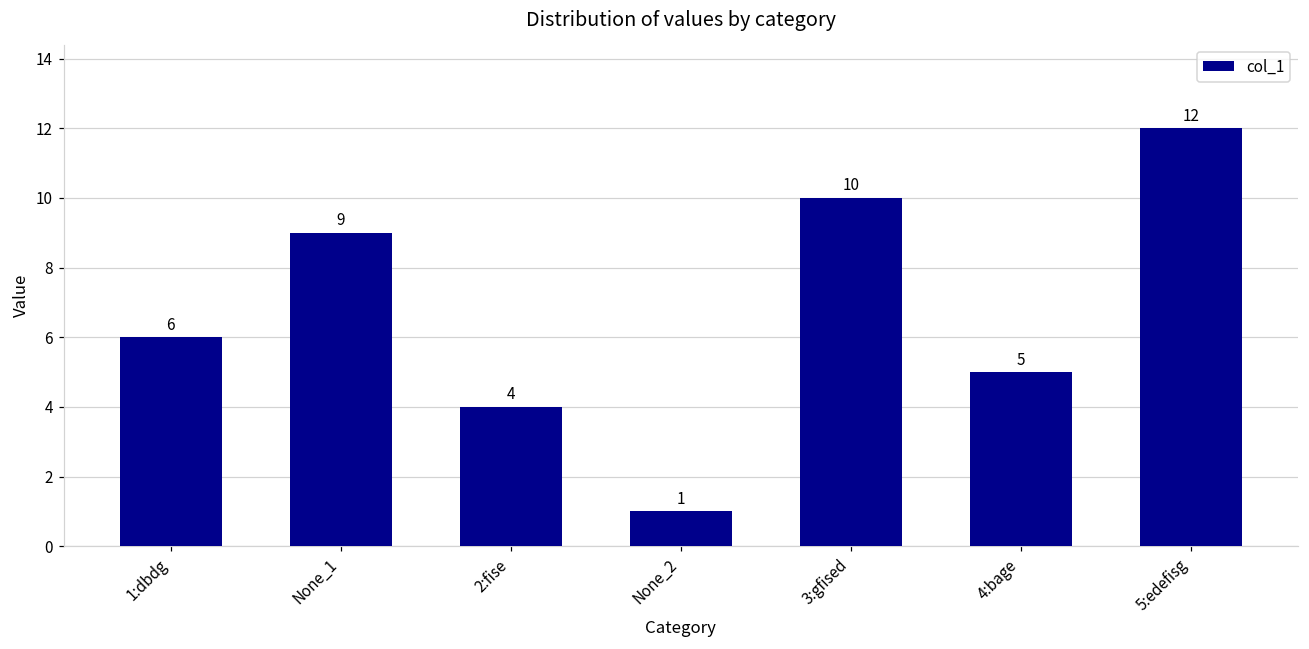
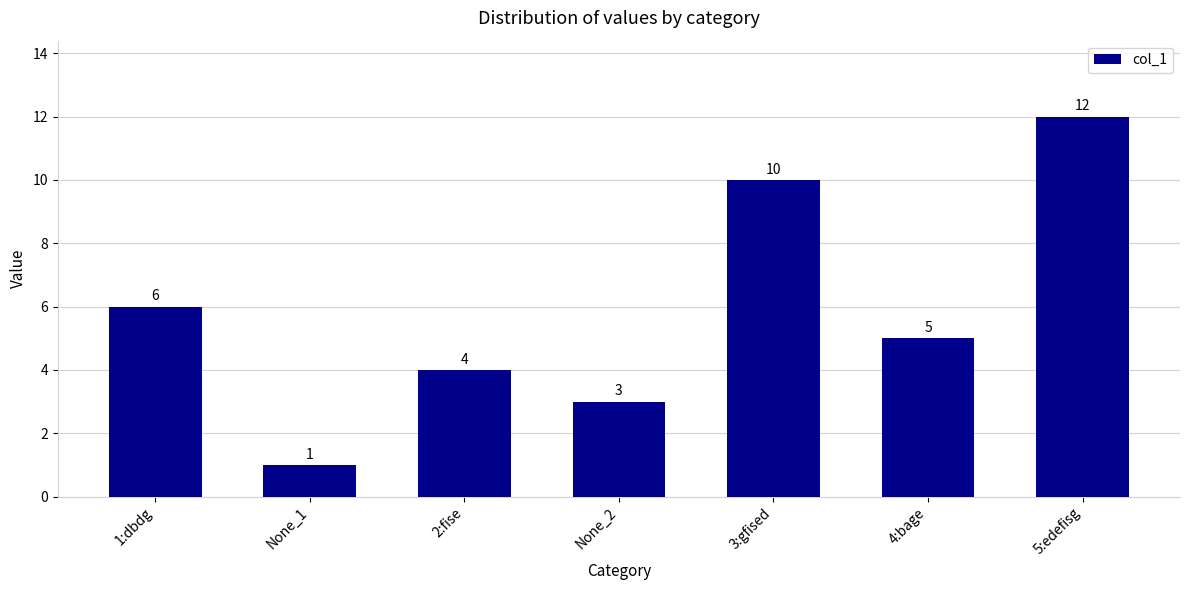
None_1: 9 -> 1
None_2: 1 -> 3
